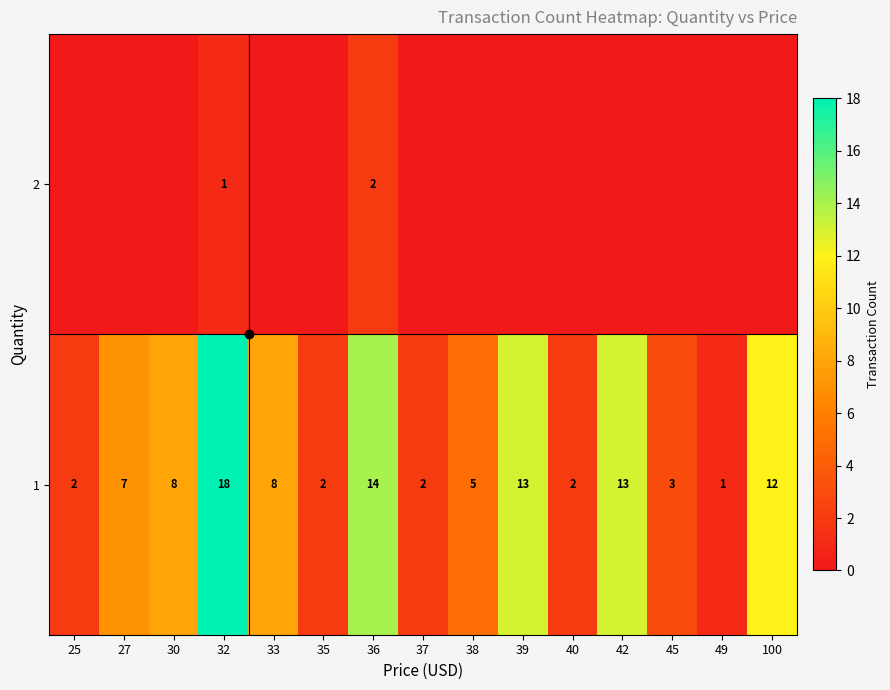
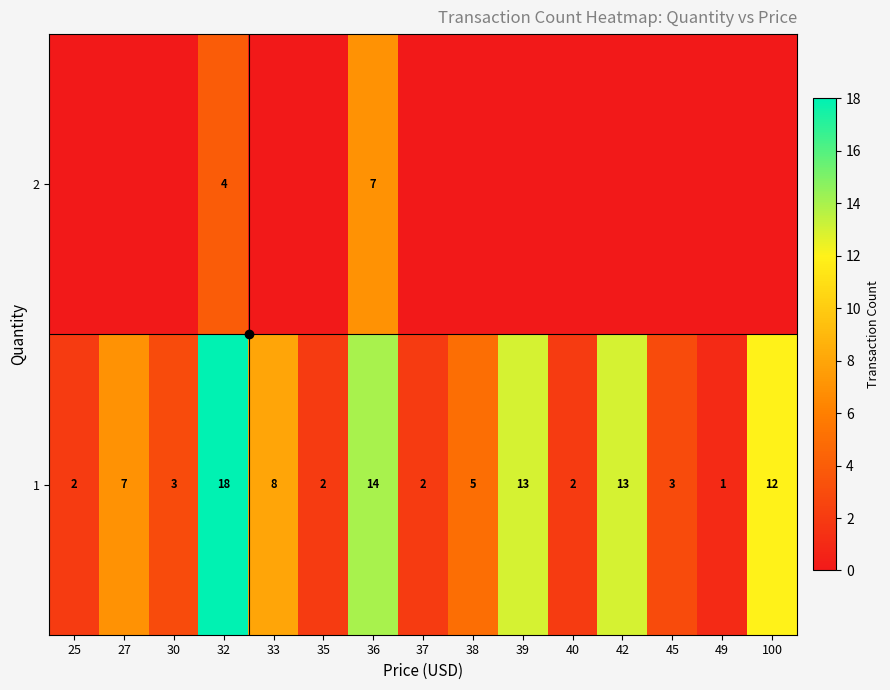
2, 32: 1 -> 4
2, 36: 2 -> 7
1, 30: 8 -> 3
